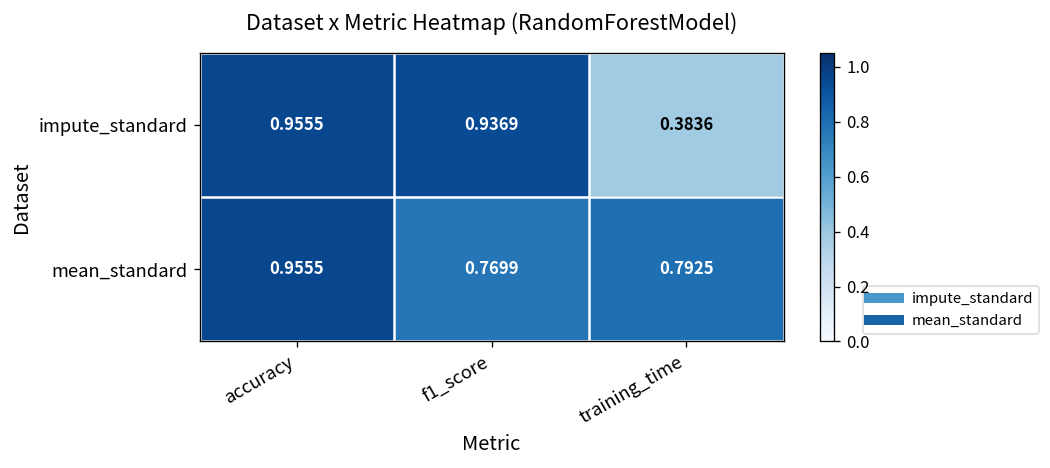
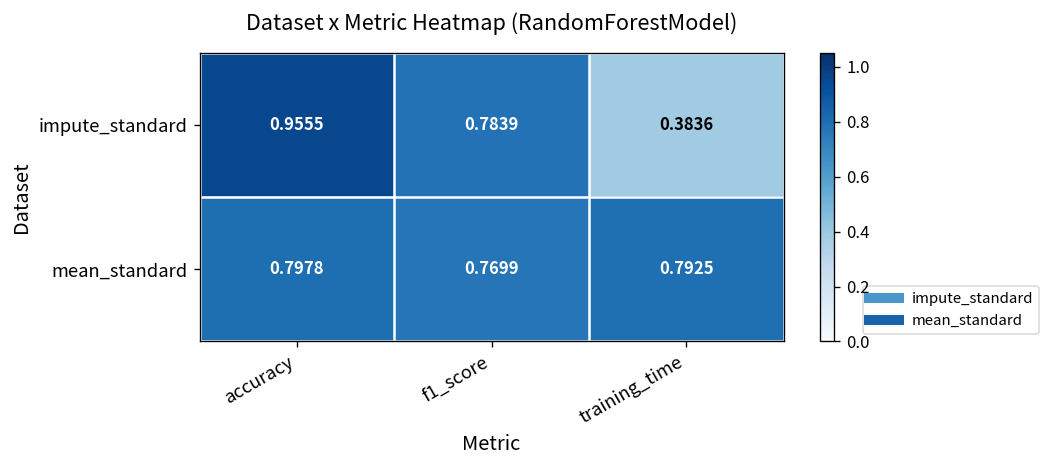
impute_standard, f1_score: 0.9369 -> 0.7839
mean_standard, accuracy: 0.9555 -> 0.7978
